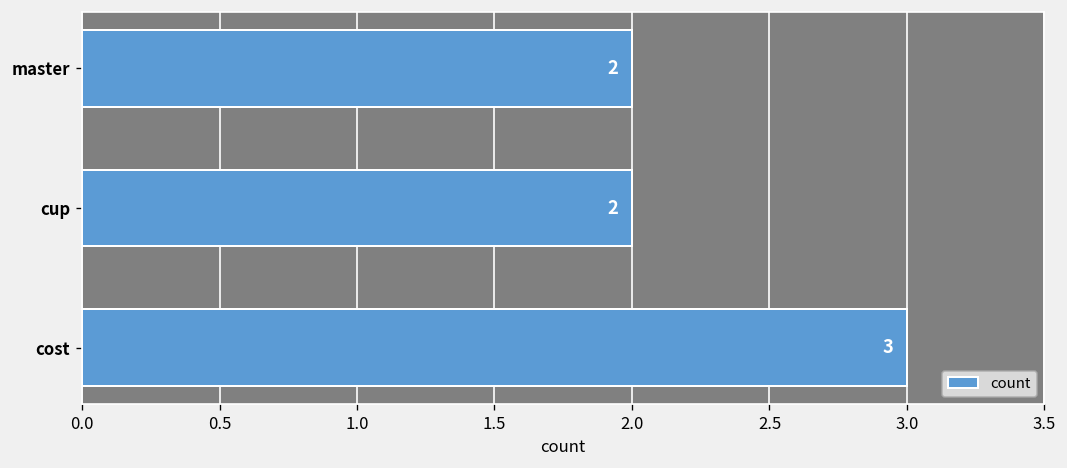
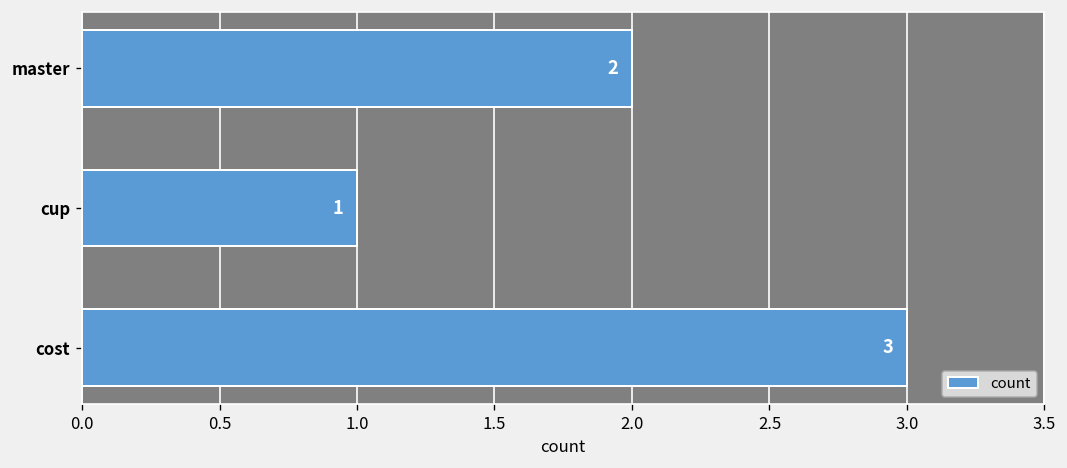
cup: 2 -> 1
